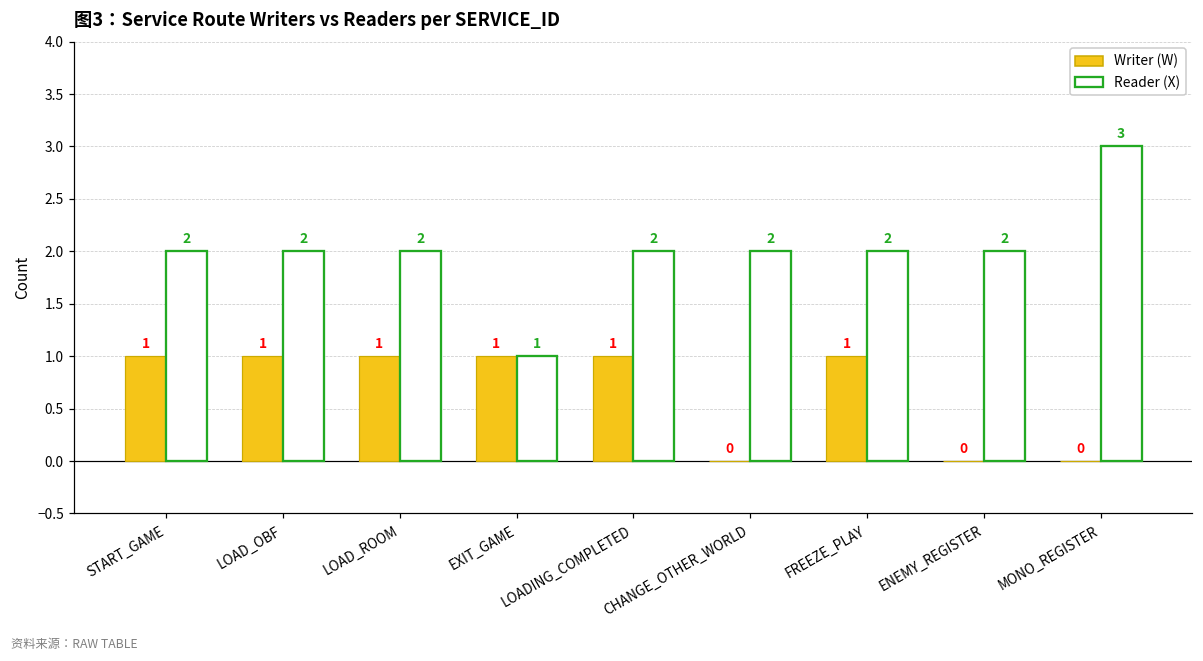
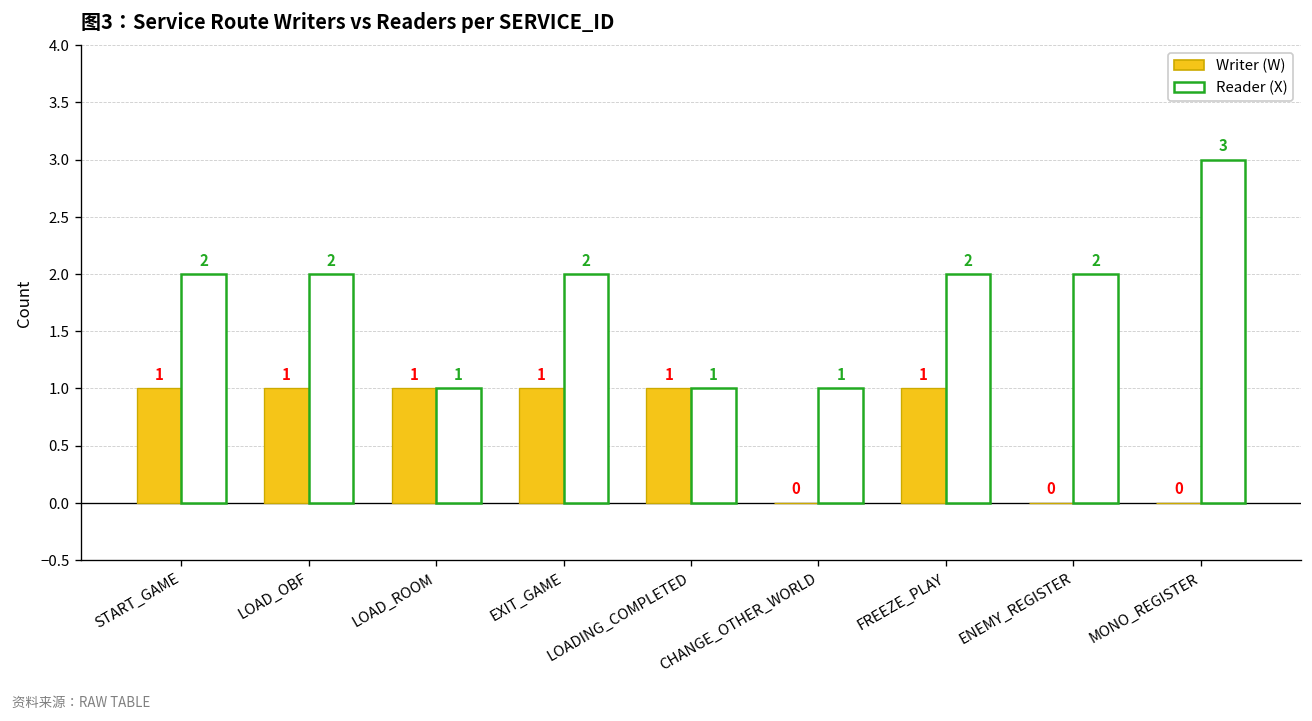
Reader (X), LOAD_ROOM: 2 -> 1
Reader (X), EXIT_GAME: 1 -> 2
Reader (X), LOADING_COMPLETED: 2 -> 1
Reader (X), CHANGE_OTHER_WORLD: 2 -> 1
